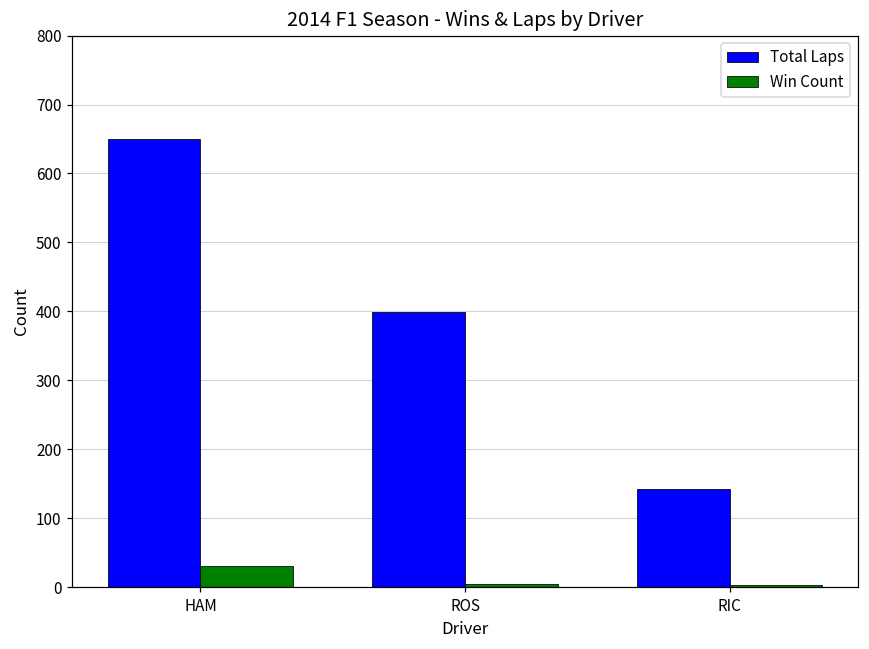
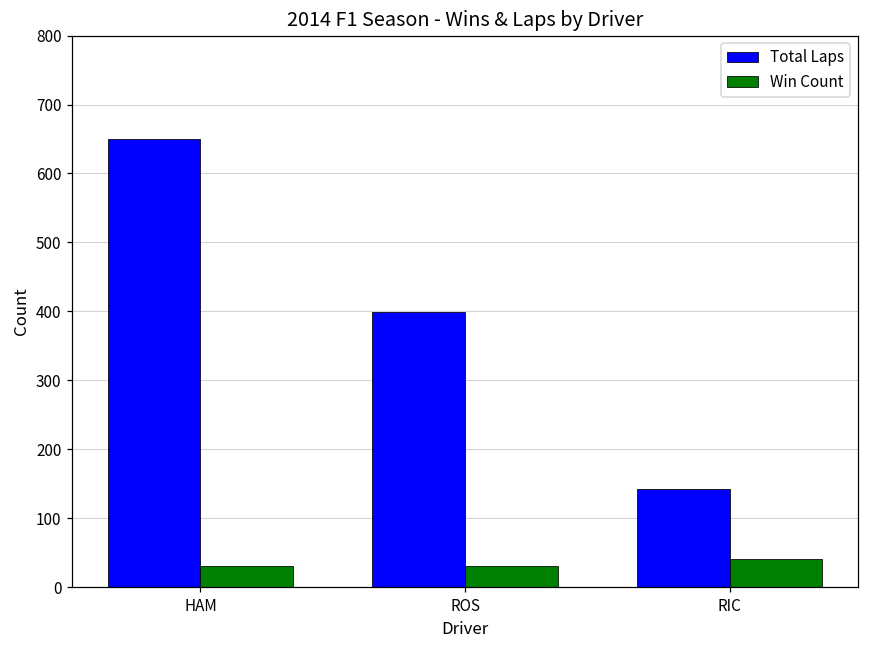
Win Count, ROS: 10 -> 30
Win Count, RIC: 0 -> 40
